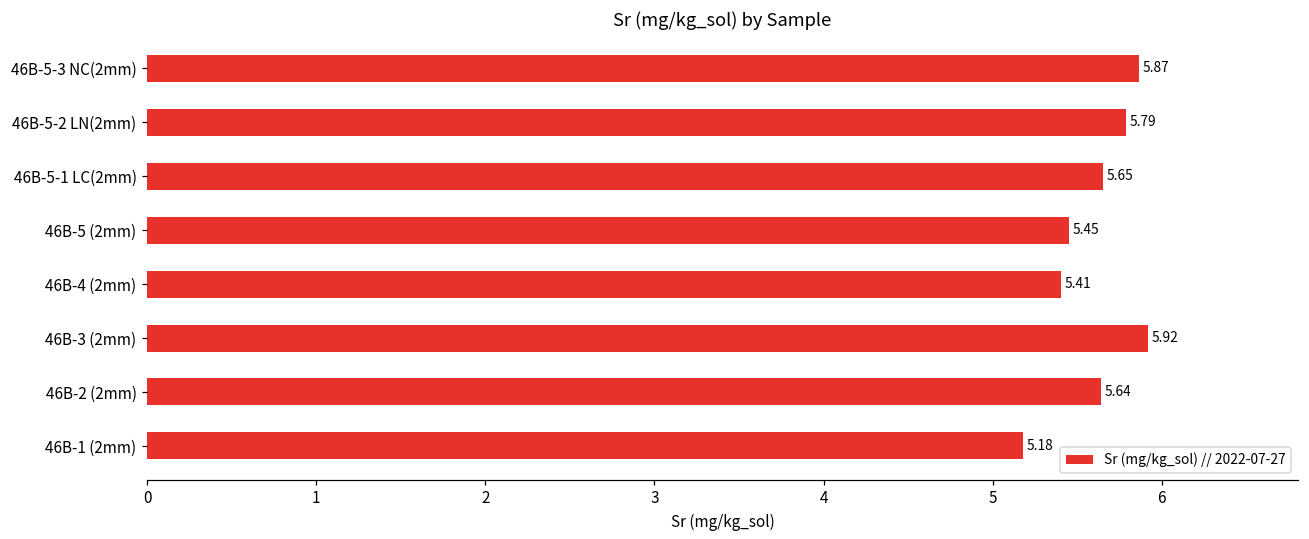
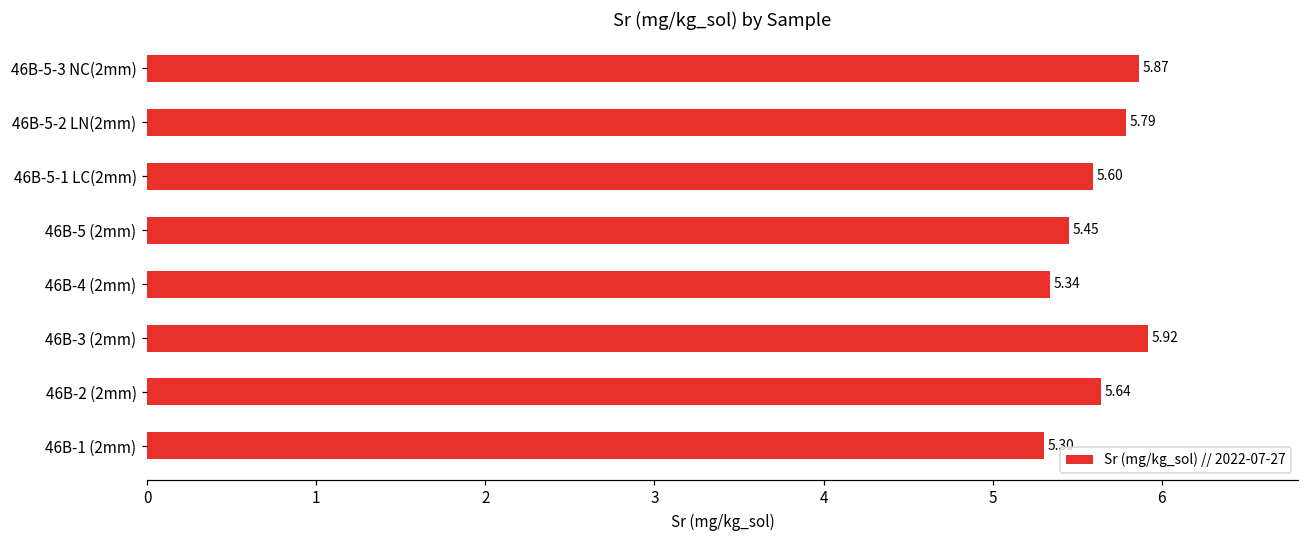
46B-5-1 LC(2mm): 5.65 -> 5.60
46B-4 (2mm): 5.41 -> 5.34
46B-1 (2mm): 5.18 -> 5.30
